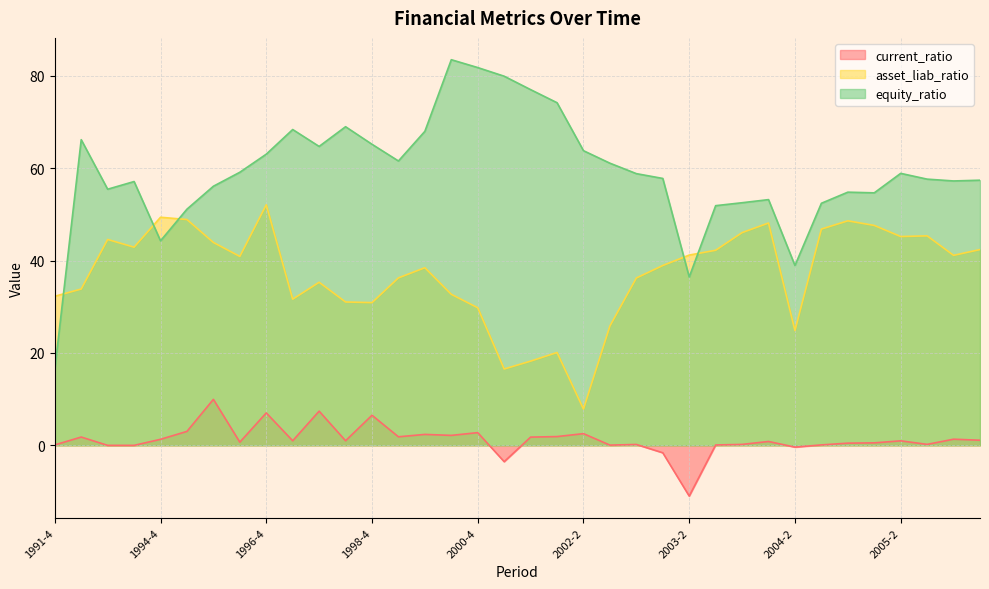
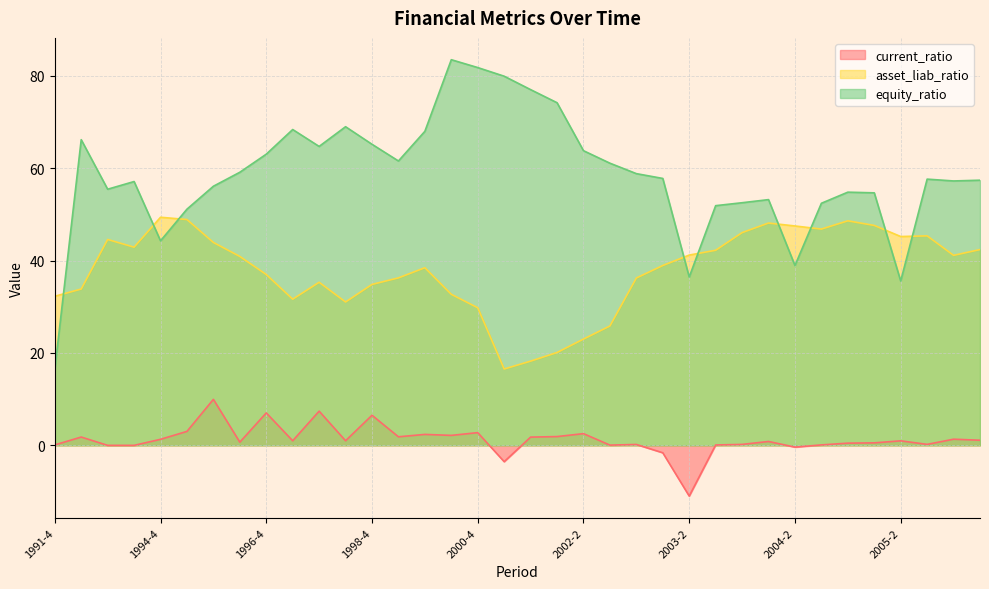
asset_liab_ratio, 1996-4: 52 -> 37
asset_liab_ratio, 1998-4: 31 -> 35
asset_liab_ratio, 2002-2: 8 -> 23
asset_liab_ratio, 2004-2: 25 -> 47
equity_ratio, 2005-2: 59 -> 36
